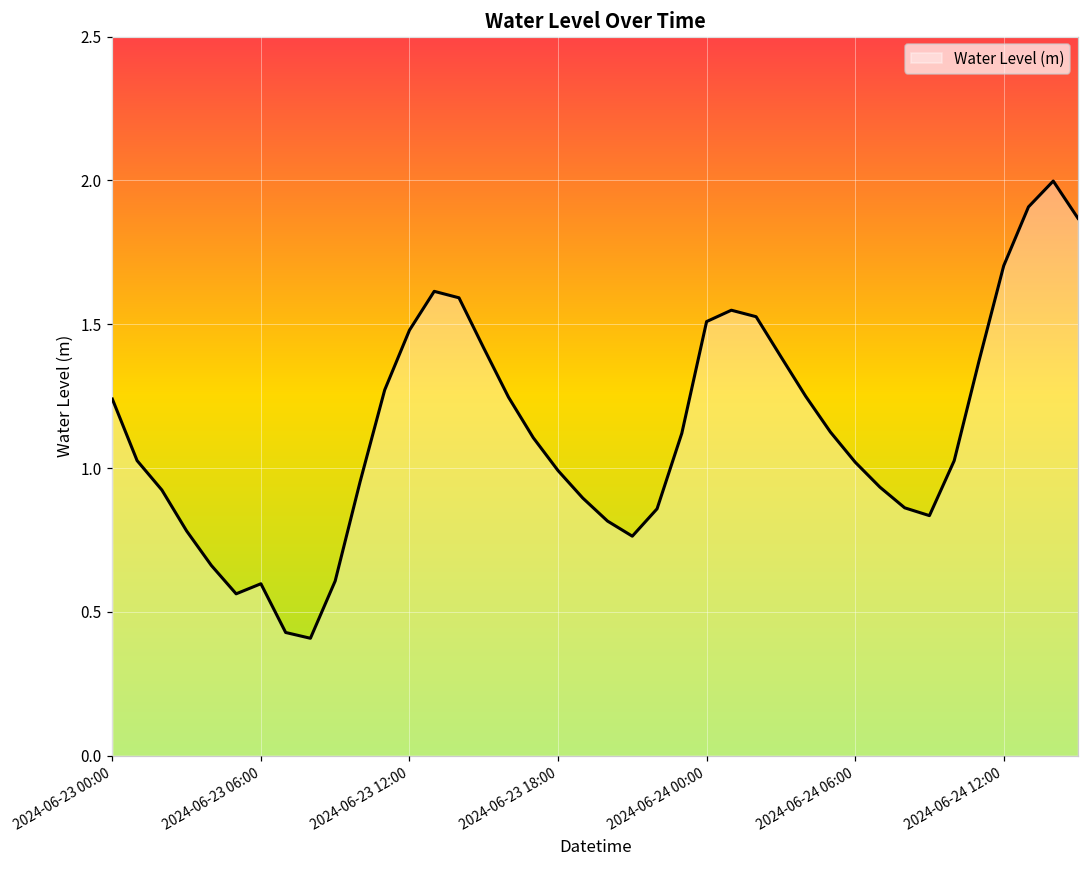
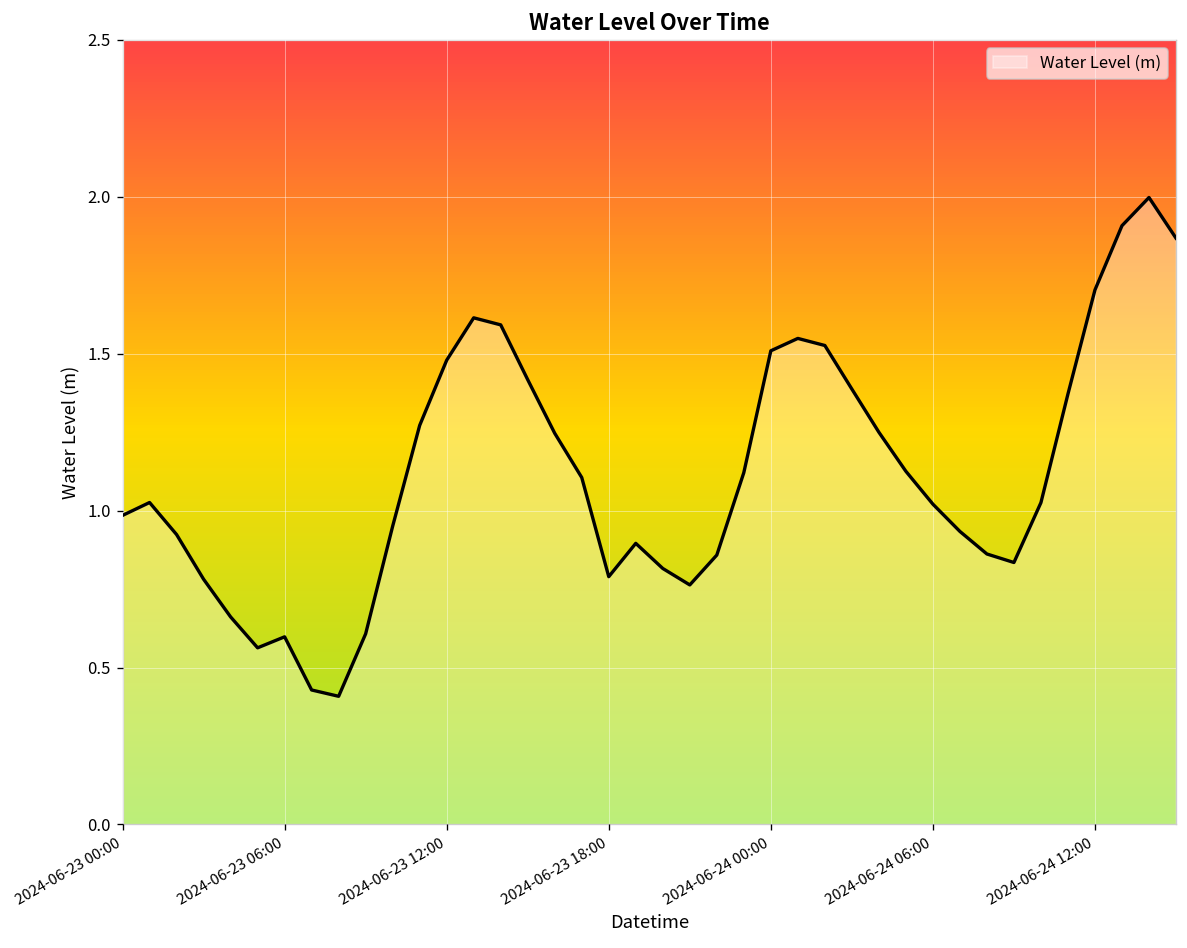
2024-06-23 00:00: 1.24 -> 0.98
2024-06-23 18:00: 0.99 -> 0.79
